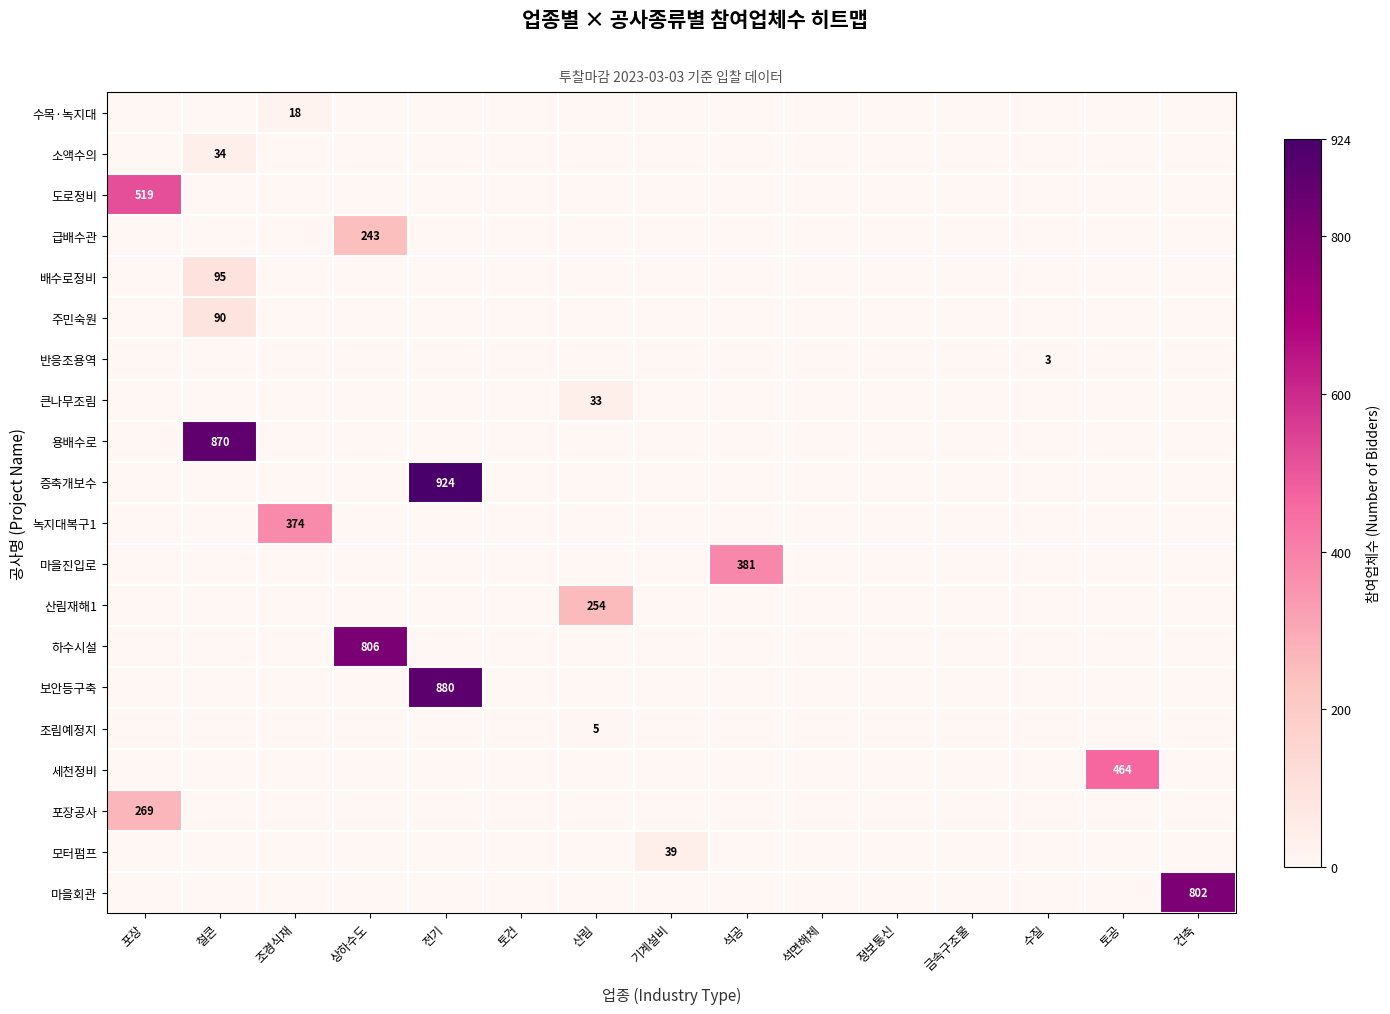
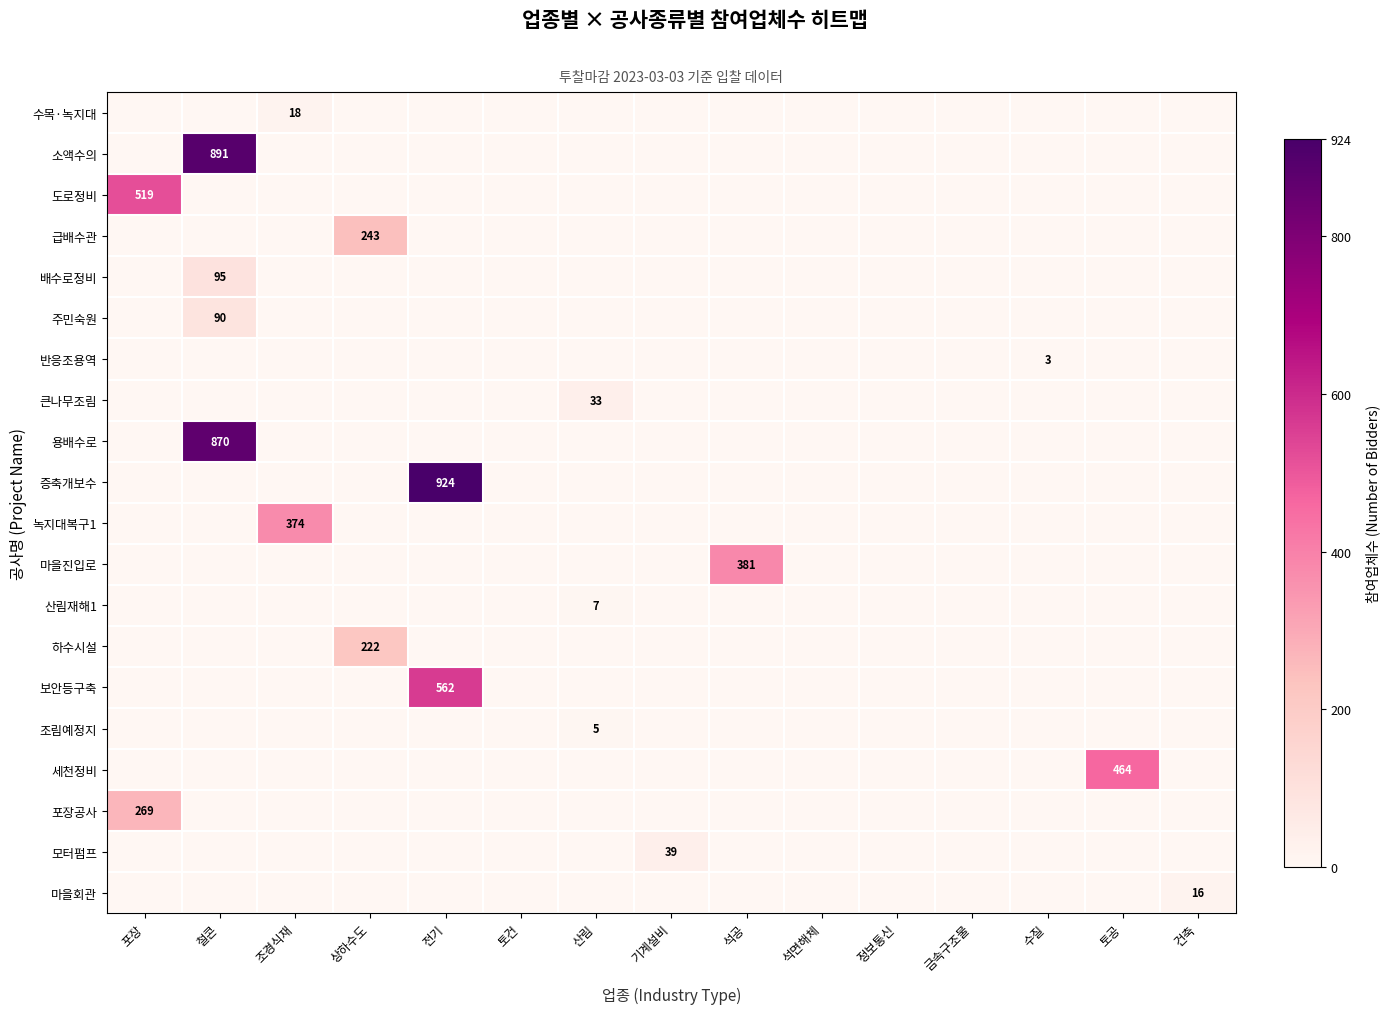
소액수의, 철콘: 34 -> 891
산림재해1, 산림: 254 -> 7
하수시설, 상하수도: 806 -> 222
보안등구축, 전기: 880 -> 562
마을회관, 건축: 802 -> 16
